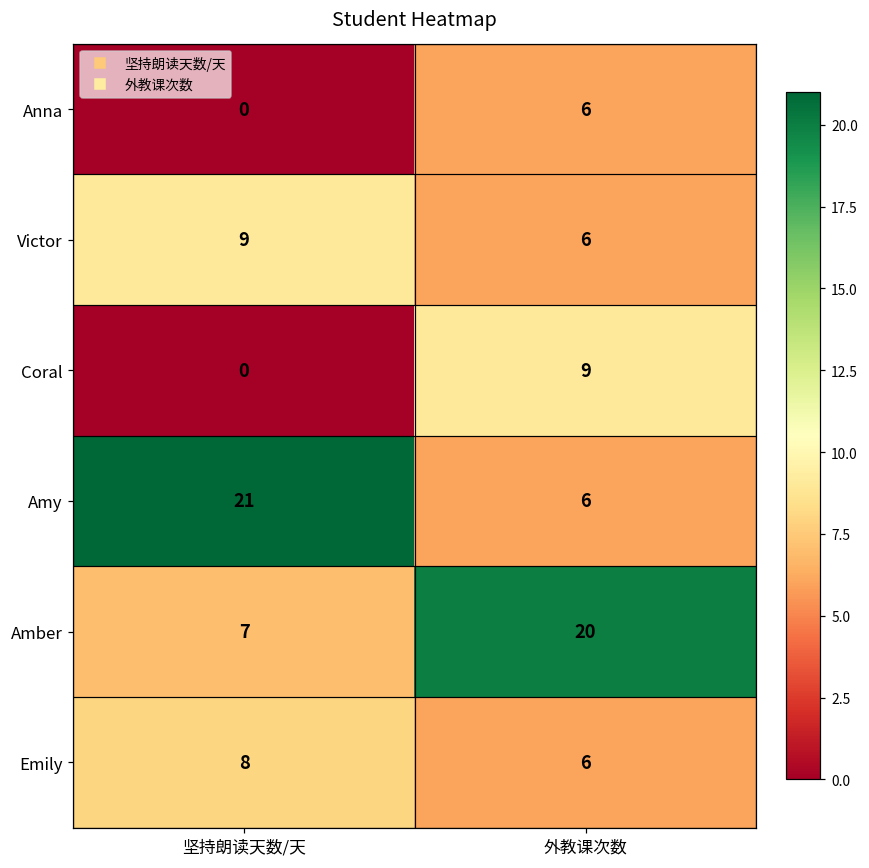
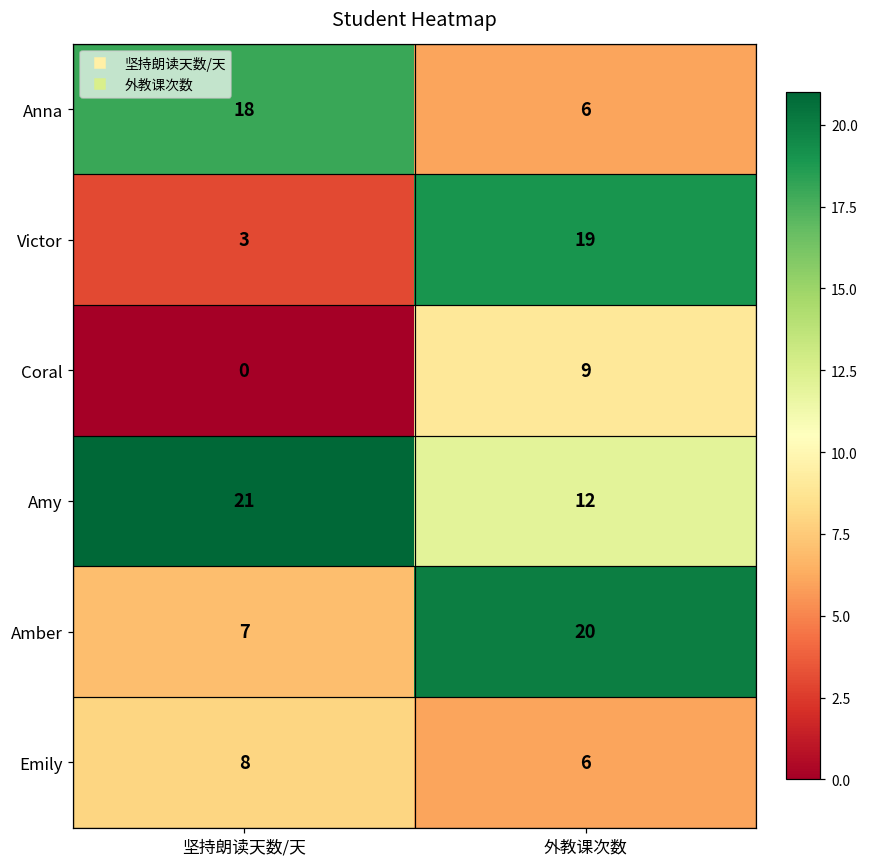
Anna, 坚持朗读天数/天: 0 -> 18
Victor, 坚持朗读天数/天: 9 -> 3
Victor, 外教课次数: 6 -> 19
Amy, 外教课次数: 6 -> 12
